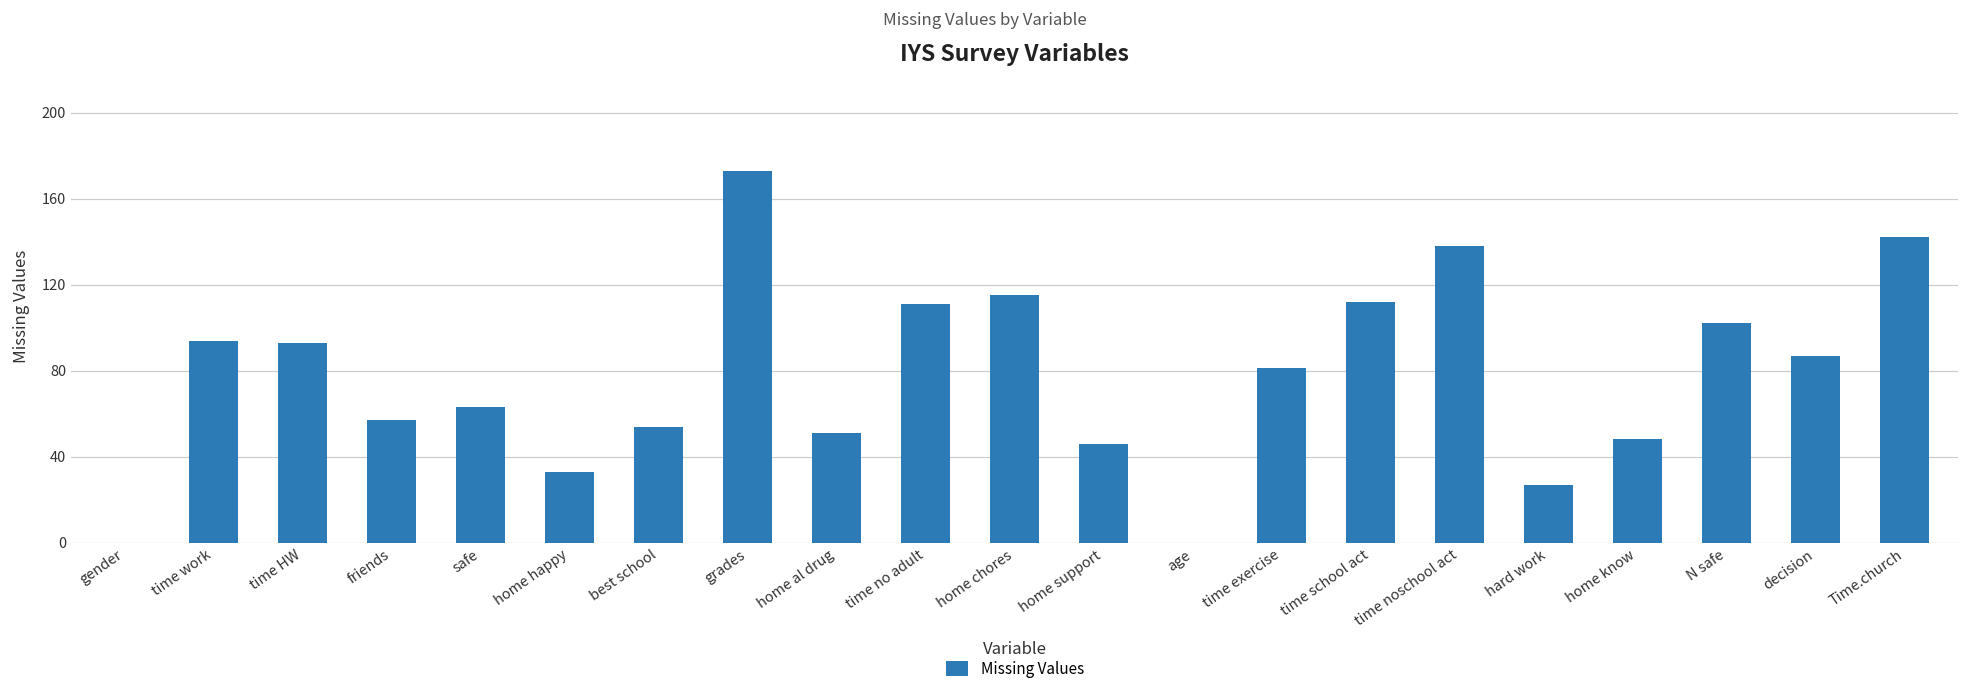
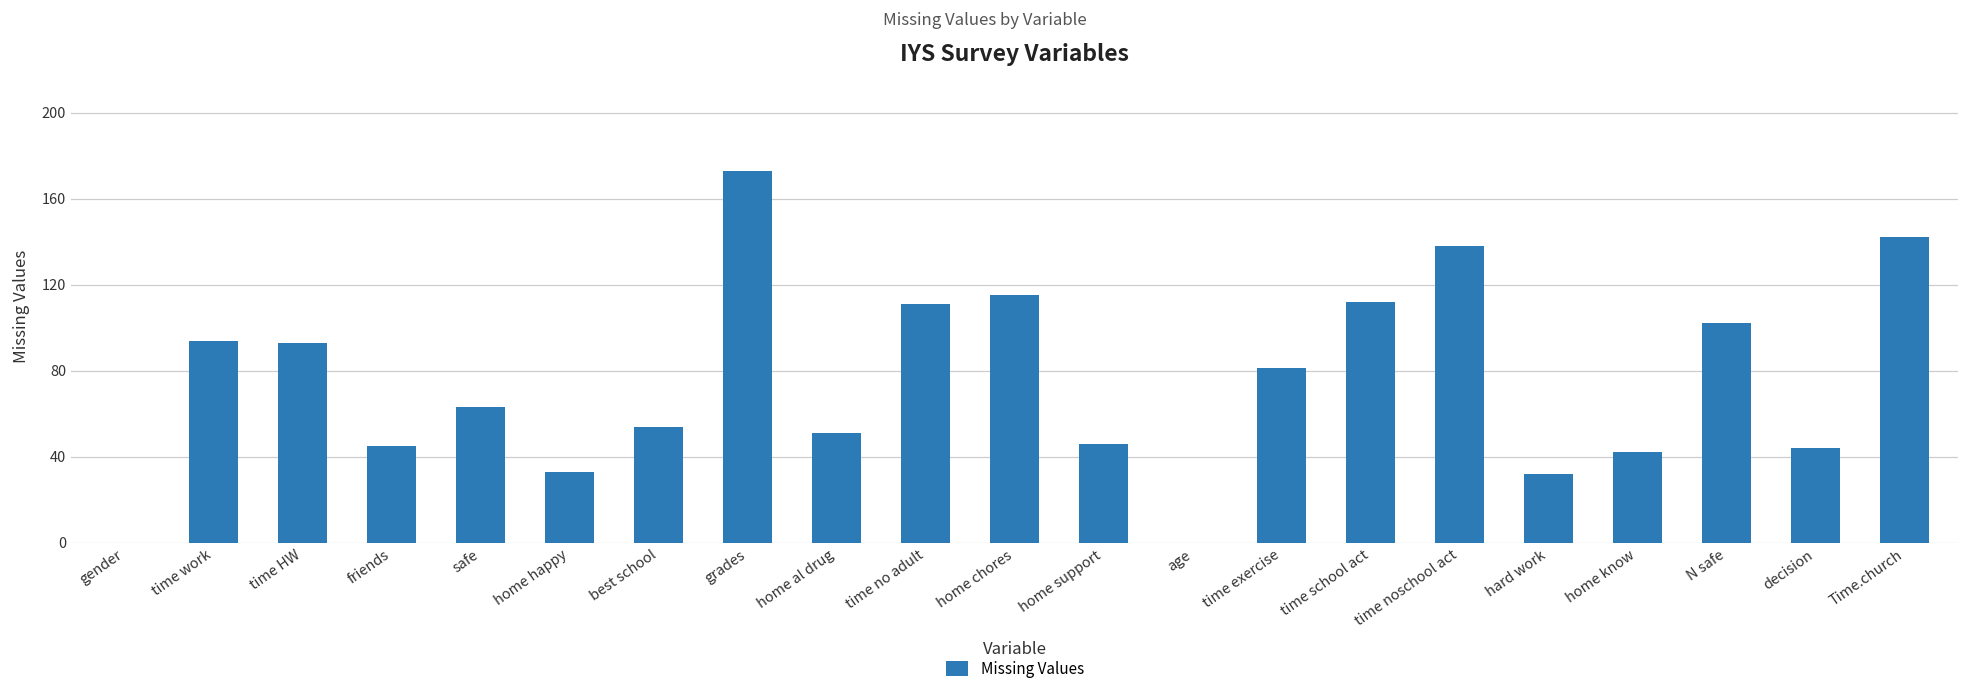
friends: 57 -> 45
hard work: 27 -> 32
home know: 48 -> 42
decision: 87 -> 44
